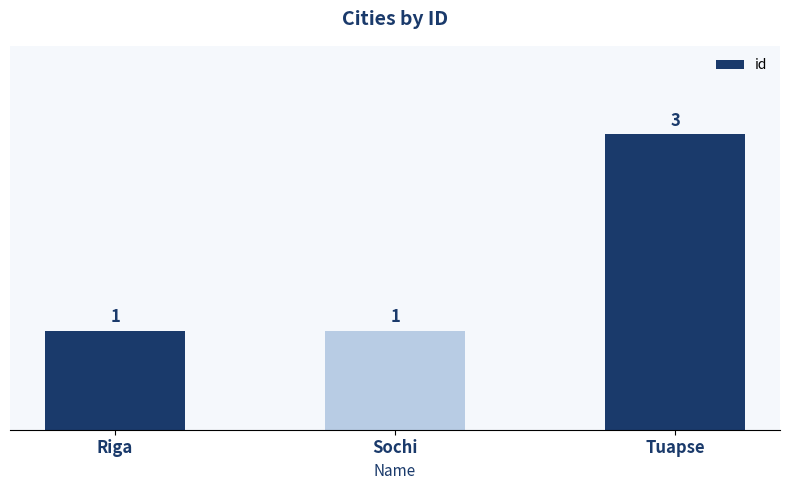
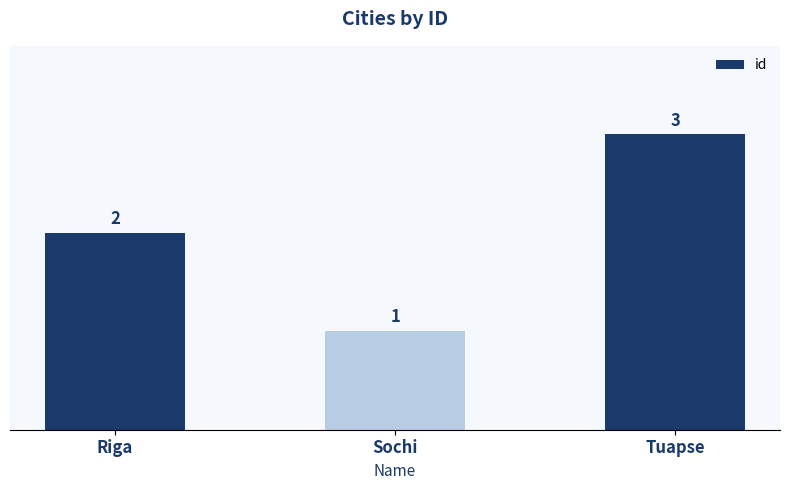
Riga: 1 -> 2
